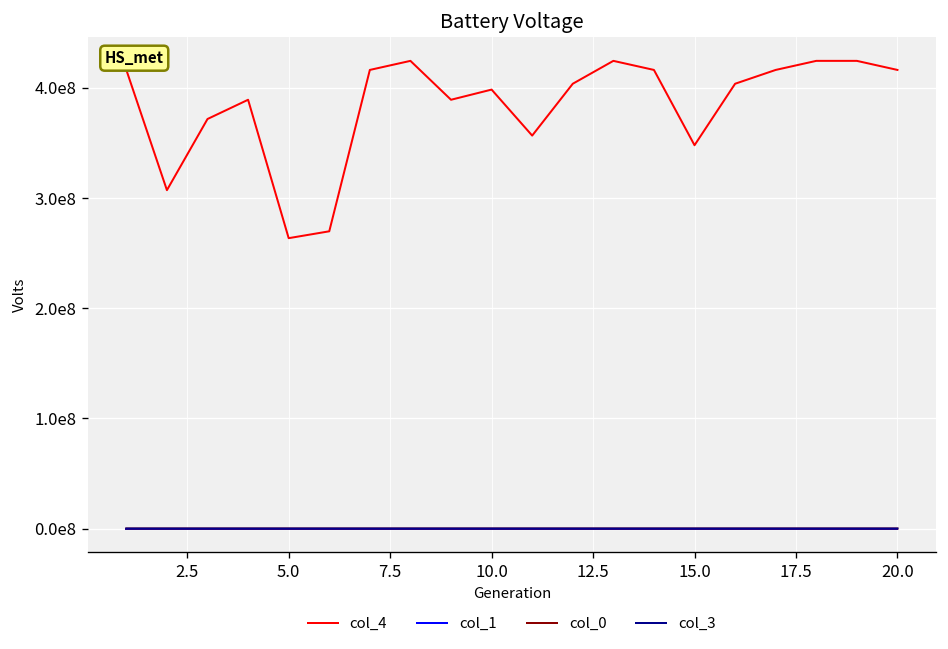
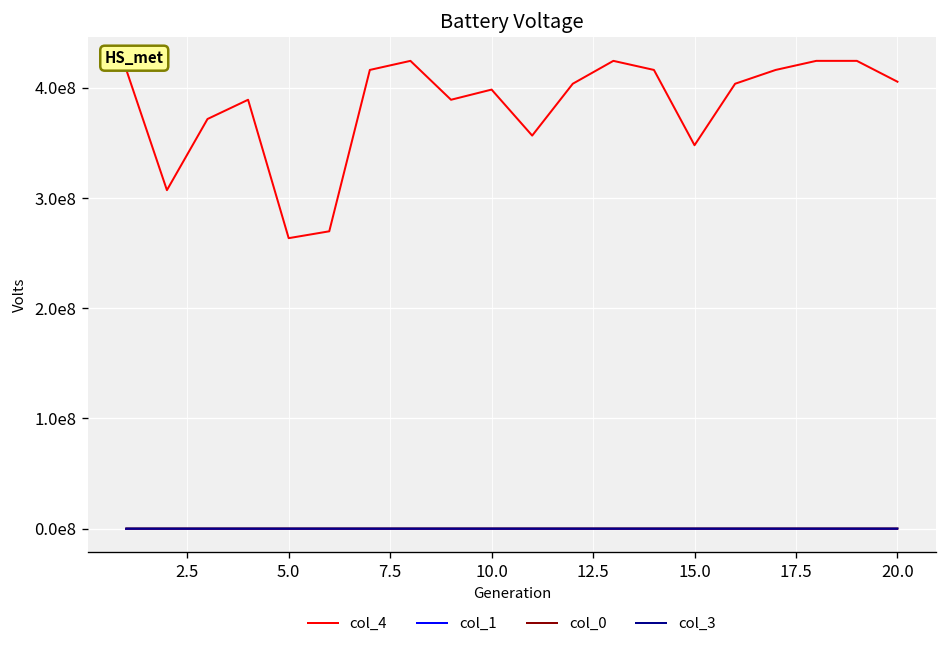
col_4, 20.0: 420000000 -> 410000000
